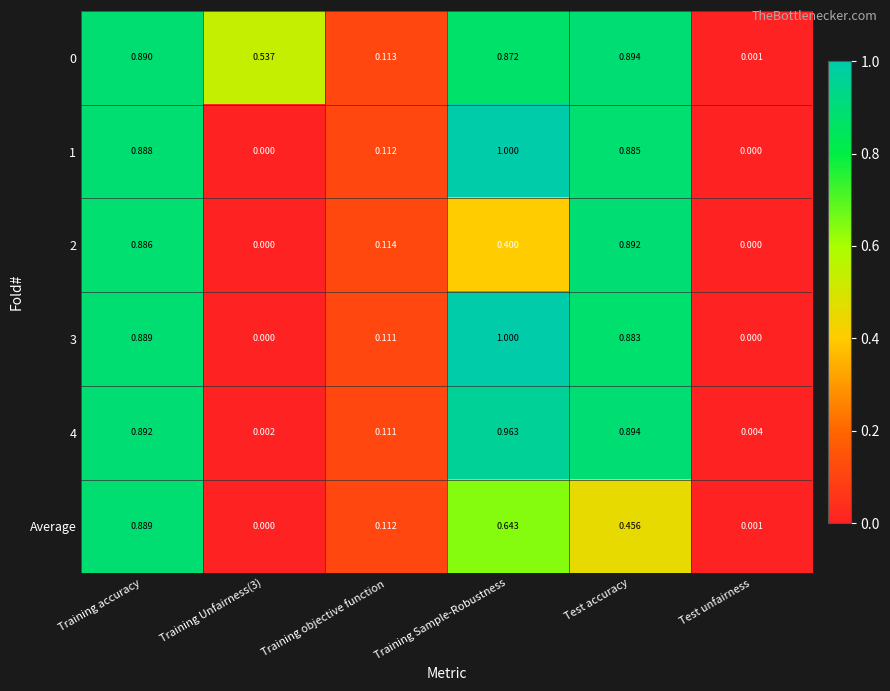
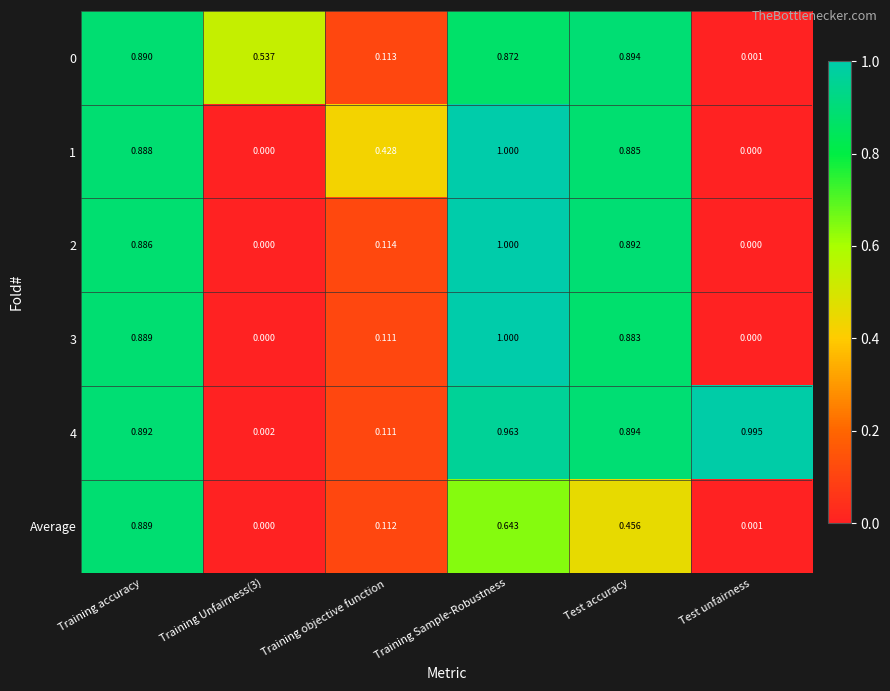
1, Training objective function: 0.112 -> 0.428
2, Training Sample-Robustness: 0.400 -> 1.000
4, Test unfairness: 0.004 -> 0.995
